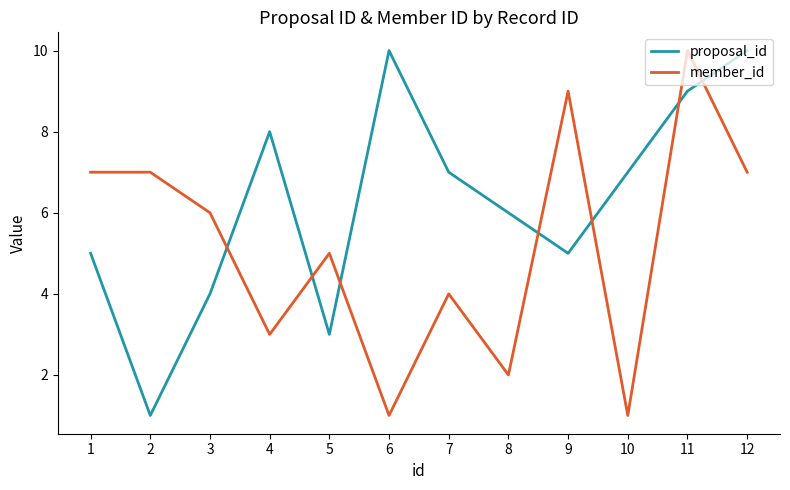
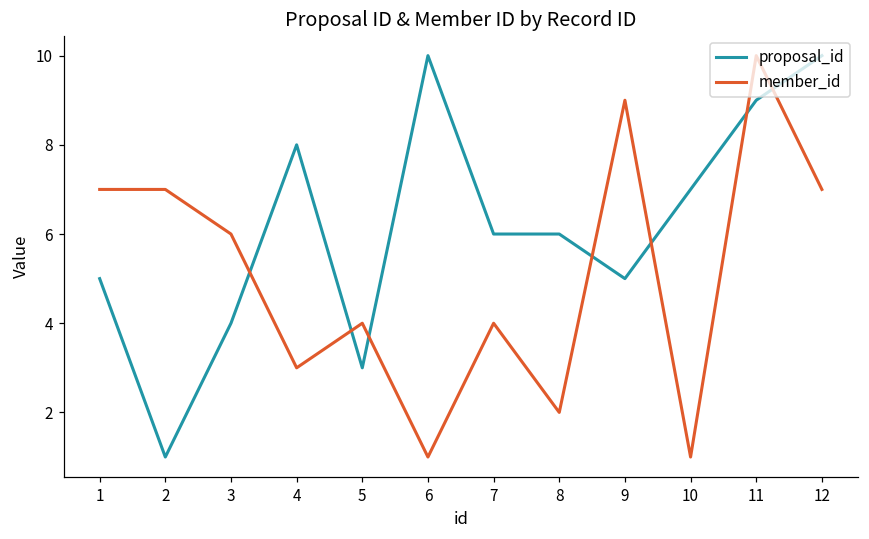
member_id, 5: 5 -> 4
proposal_id, 7: 7 -> 6
